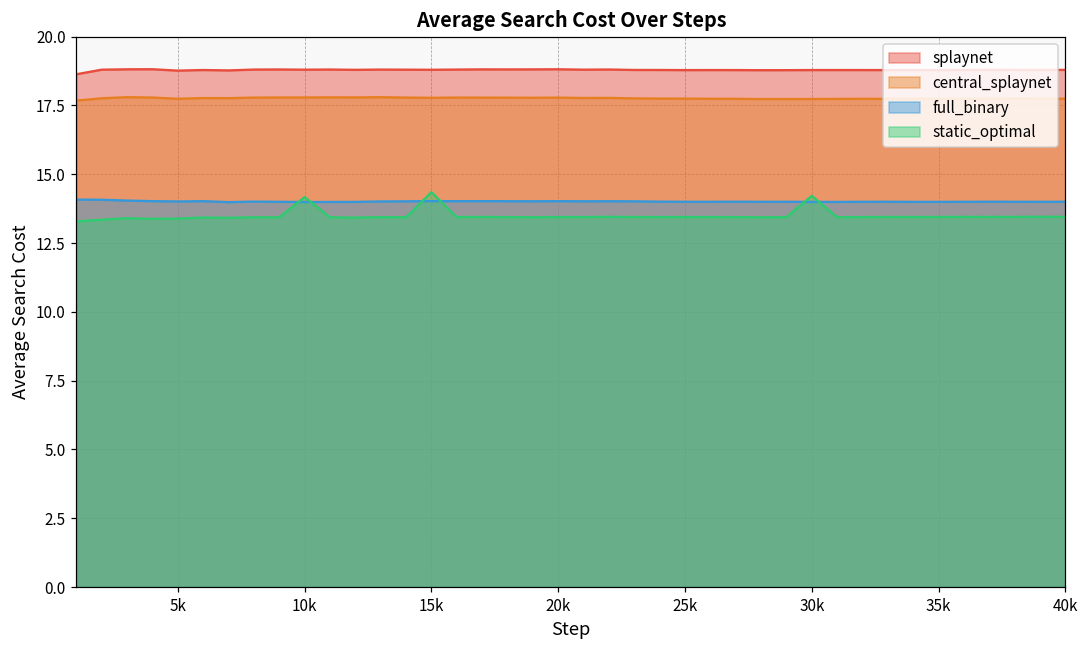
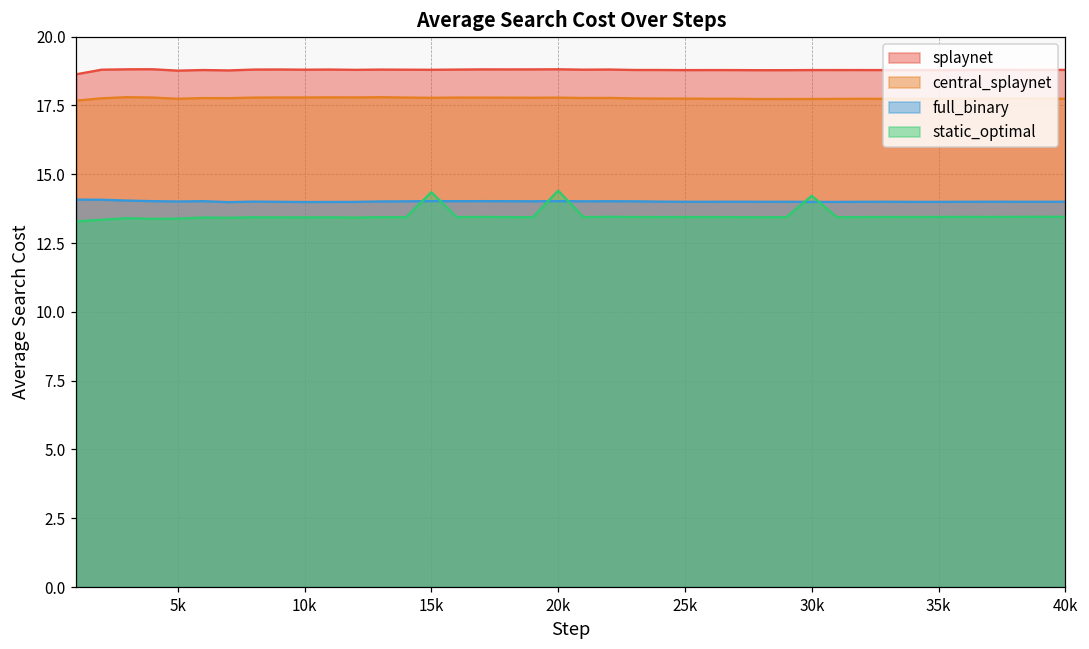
static_optimal, 10k: 14.2 -> 13.4
static_optimal, 20k: 13.4 -> 14.4
